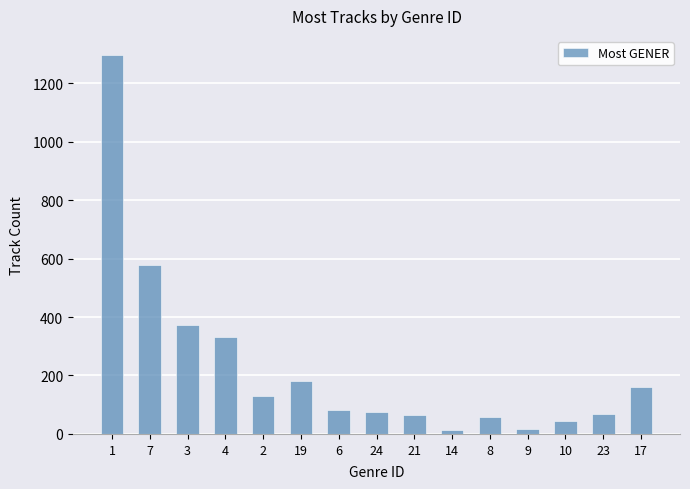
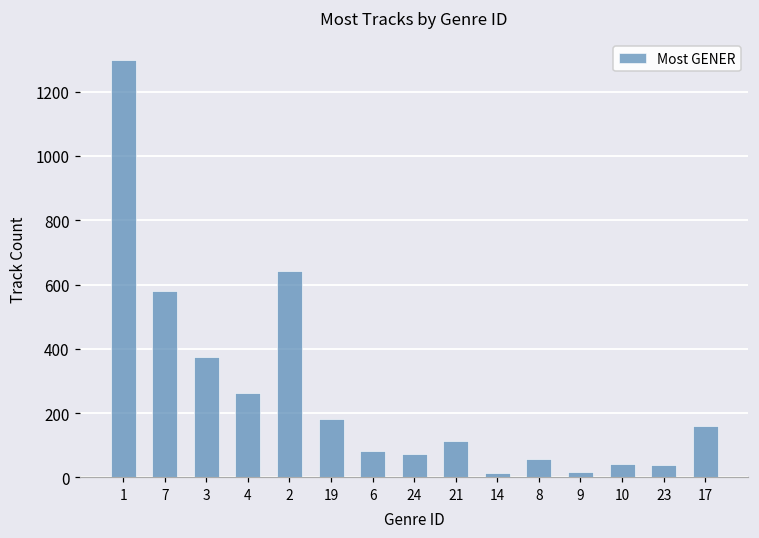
4: 330 -> 260
2: 130 -> 640
21: 60 -> 110
23: 70 -> 40
